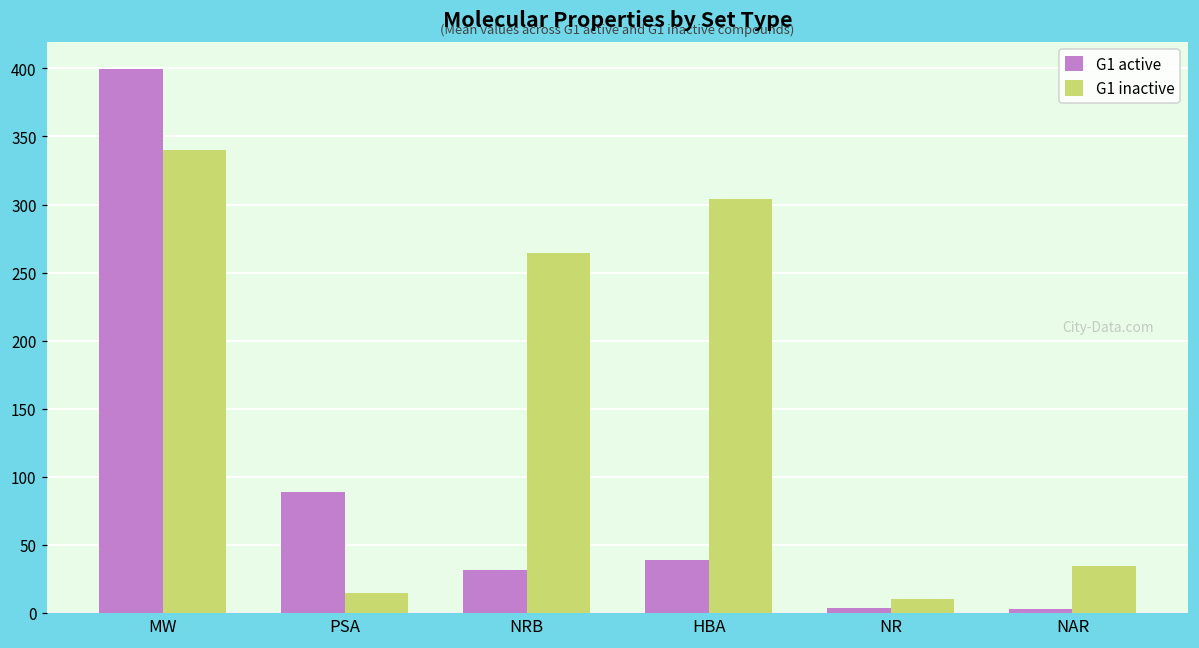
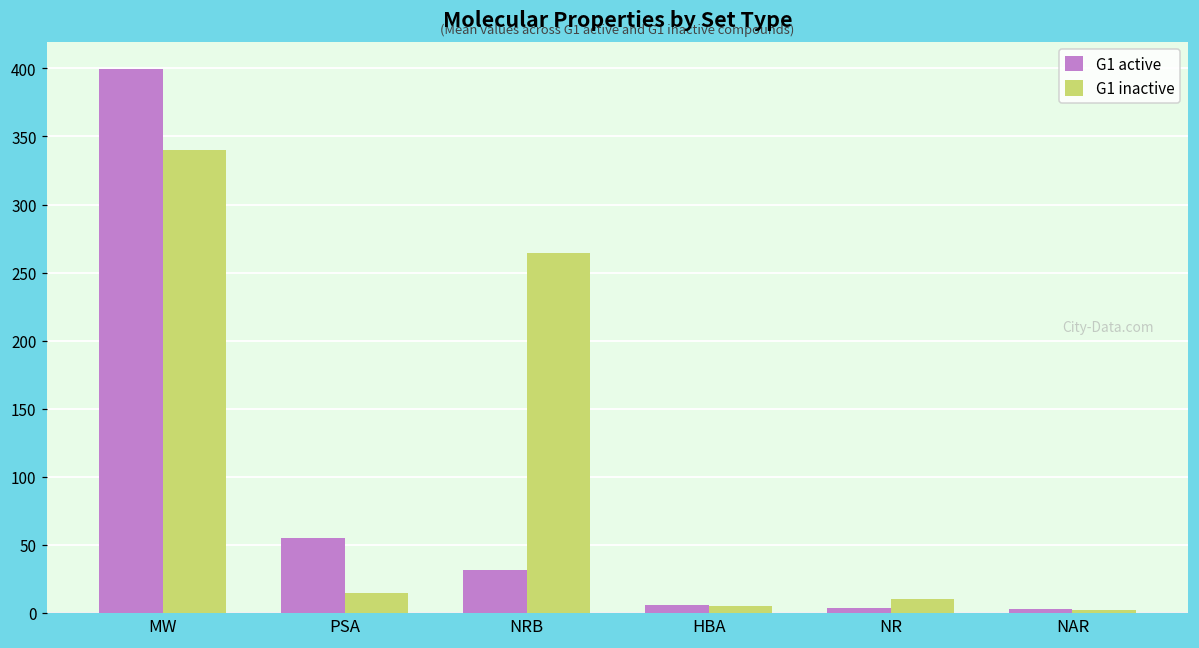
G1 active, PSA: 89 -> 55
G1 active, HBA: 39 -> 6
G1 inactive, HBA: 304 -> 5
G1 inactive, NAR: 34 -> 2
